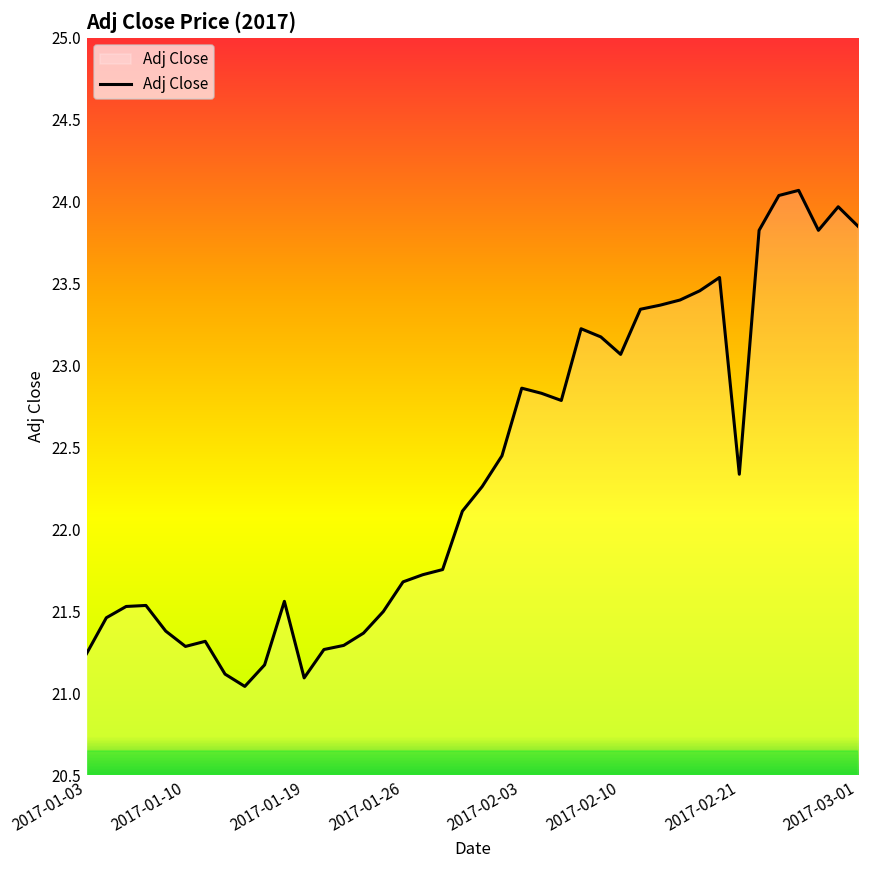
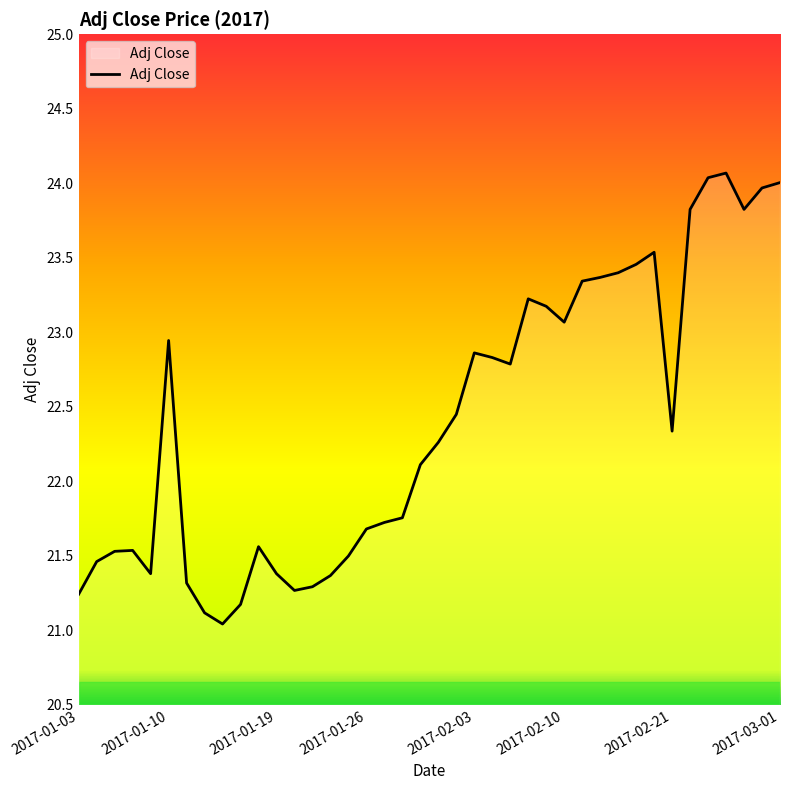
2017-01-10: 21.29 -> 22.94
2017-01-19: 21.09 -> 21.38
2017-03-01: 23.85 -> 24.00
